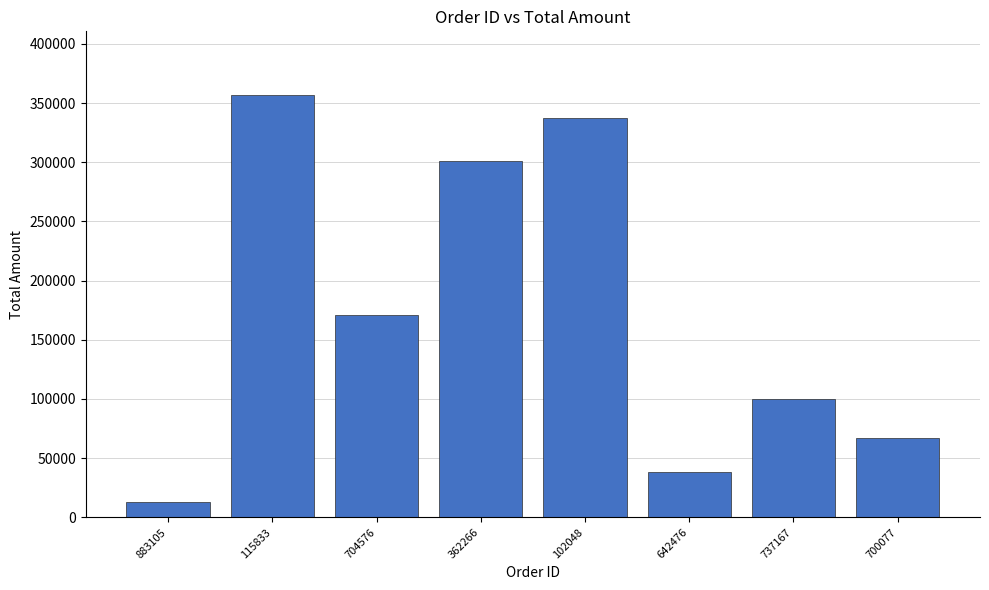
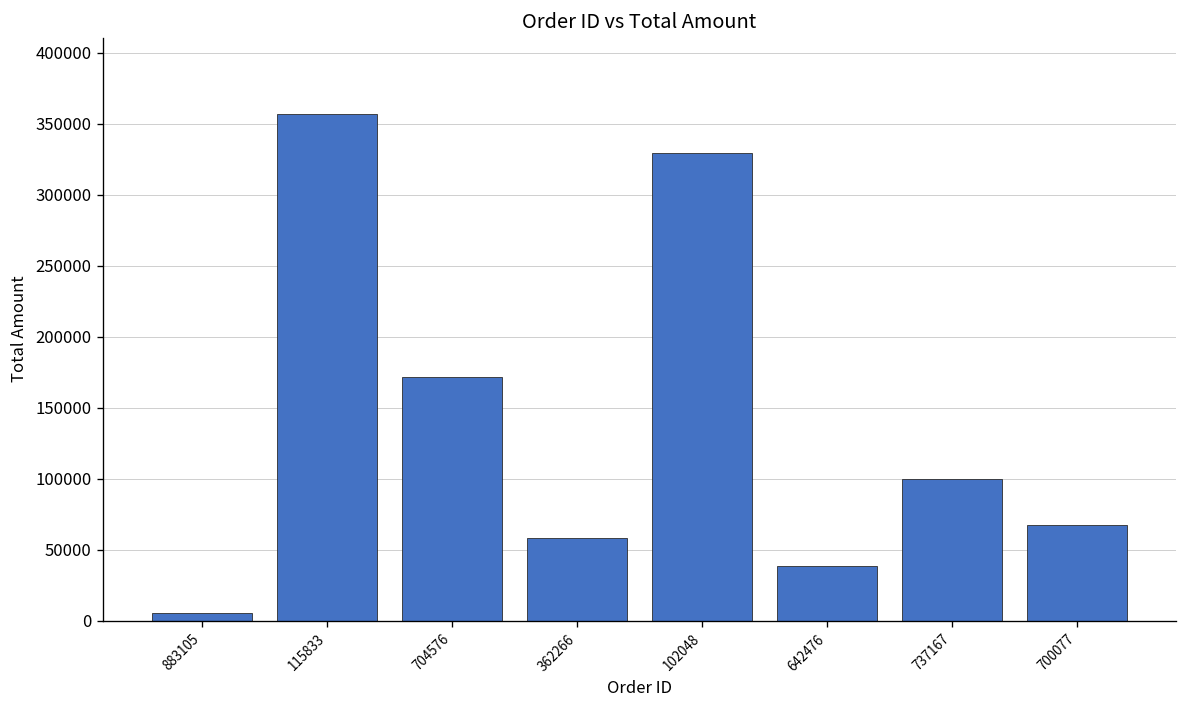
883105: 12000 -> 5000
362266: 301000 -> 58000
102048: 338000 -> 329000
